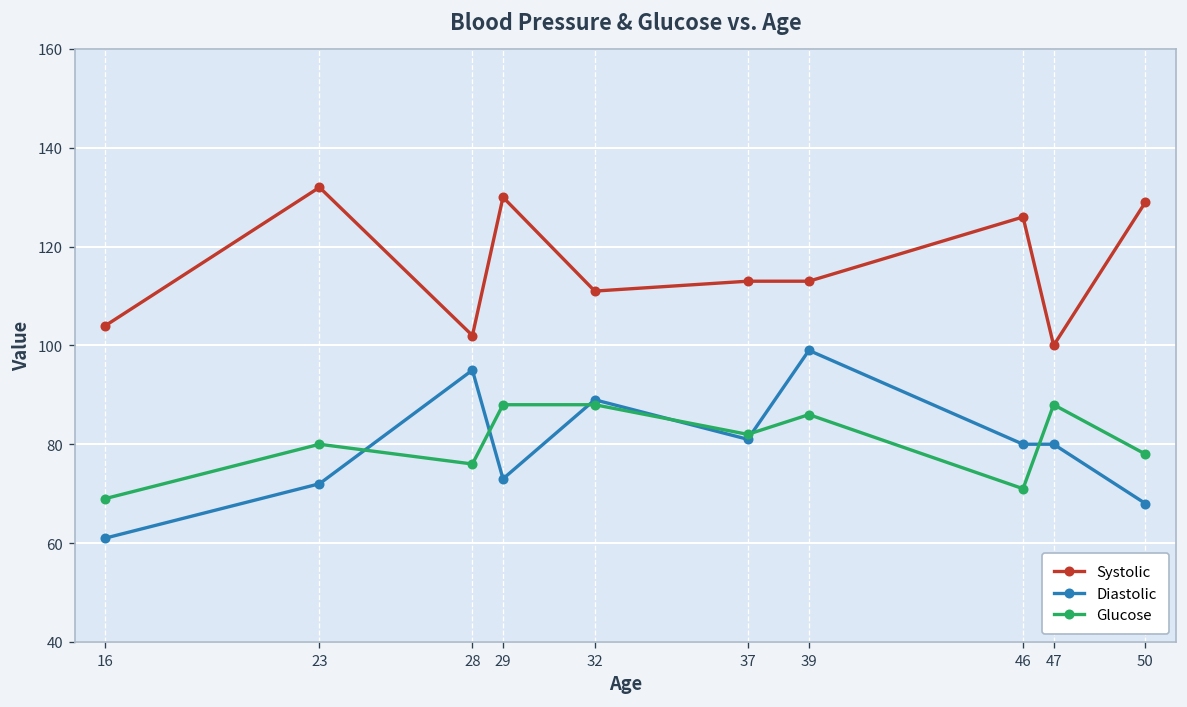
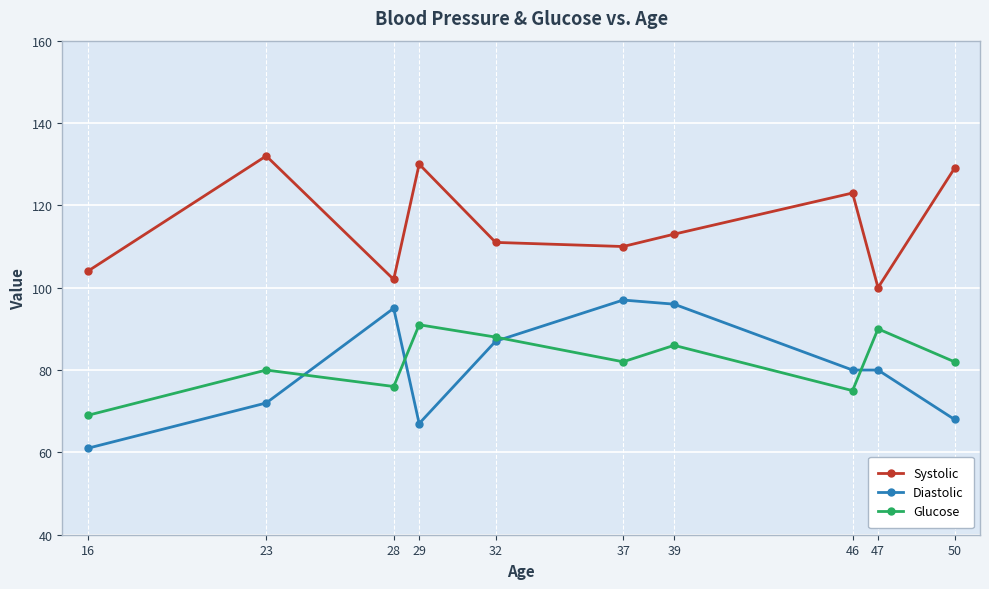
Diastolic, 29: 73 -> 67
Glucose, 29: 88 -> 91
Diastolic, 32: 89 -> 87
Systolic, 37: 113 -> 110
Diastolic, 37: 81 -> 97
Diastolic, 39: 99 -> 96
Systolic, 46: 126 -> 123
Glucose, 46: 71 -> 75
Glucose, 47: 88 -> 90
Glucose, 50: 78 -> 82
